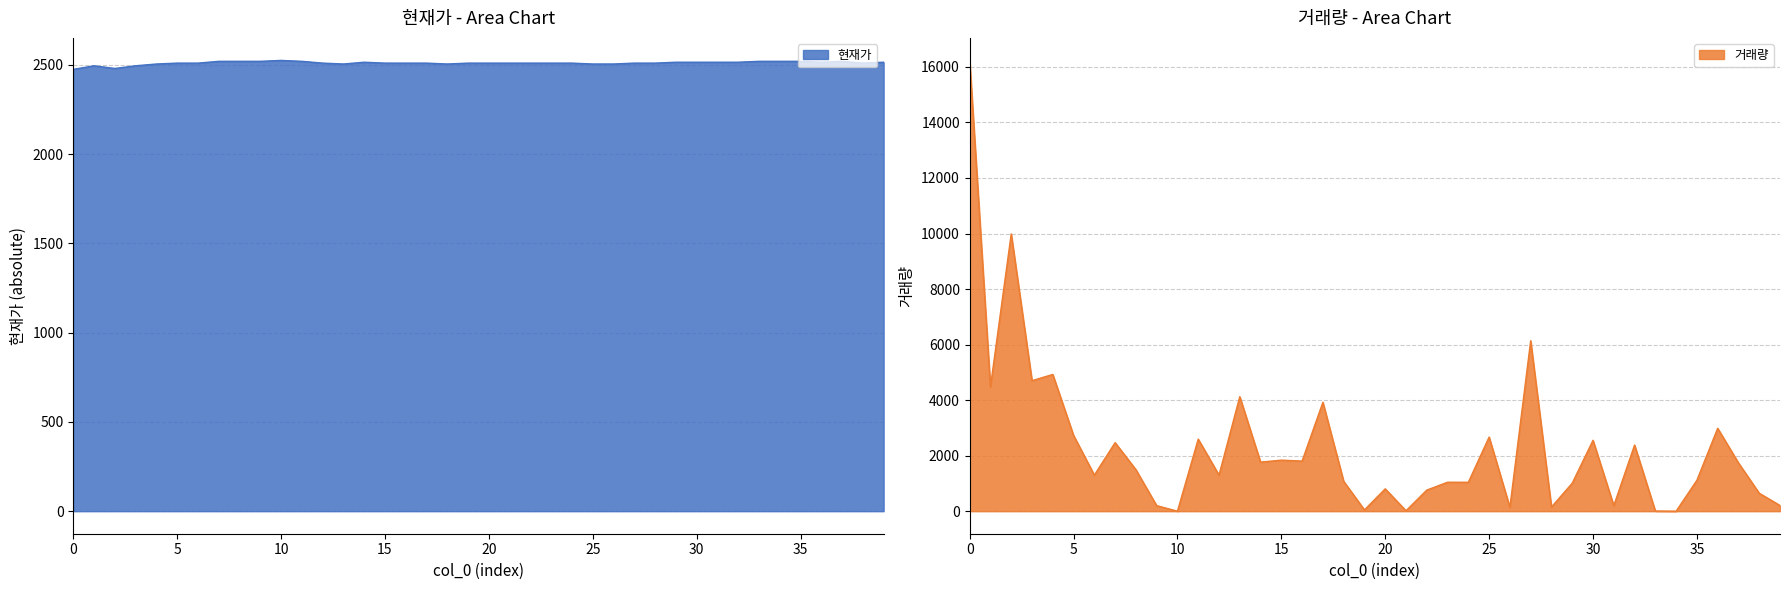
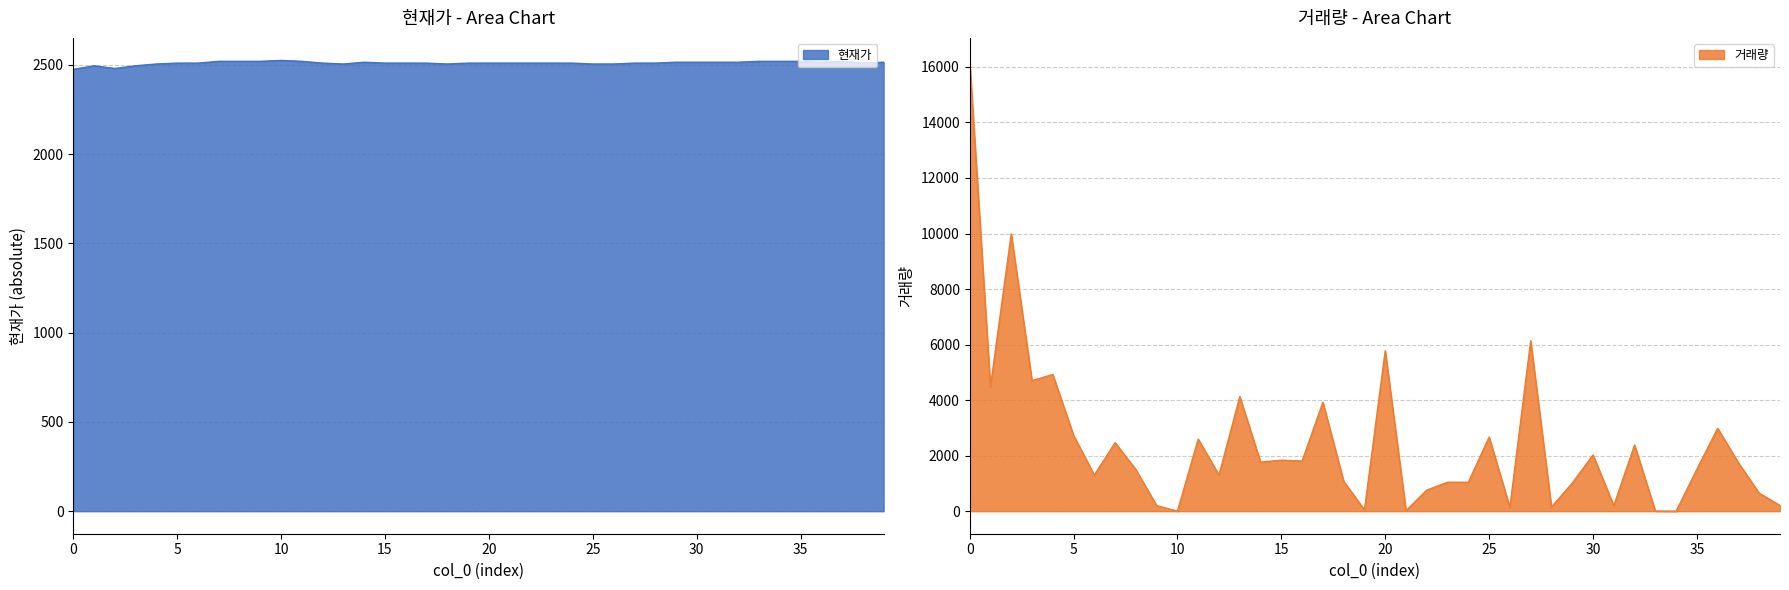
거래량 - Area Chart, 20: 800 -> 5800
거래량 - Area Chart, 30: 2600 -> 2000
거래량 - Area Chart, 35: 1100 -> 1500
